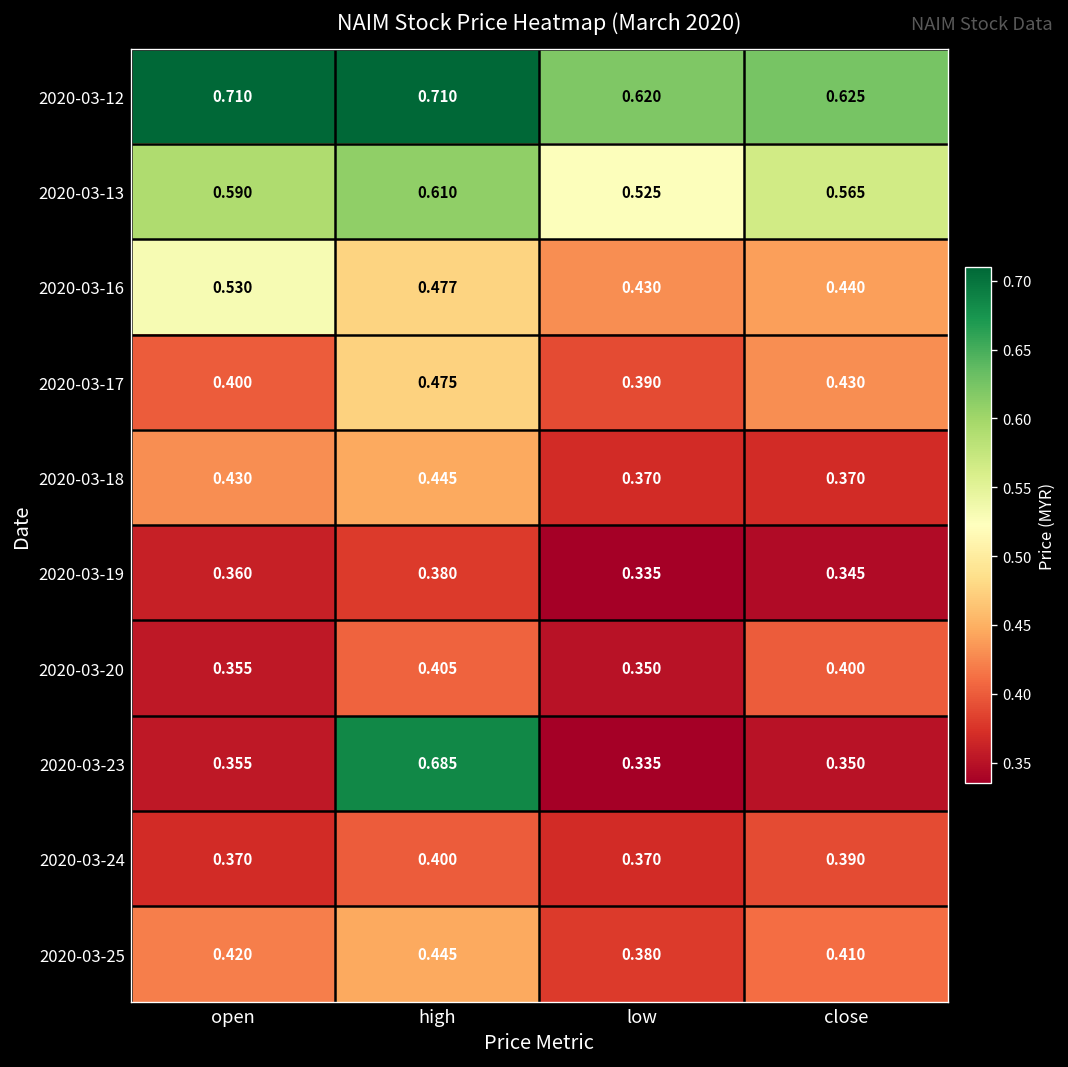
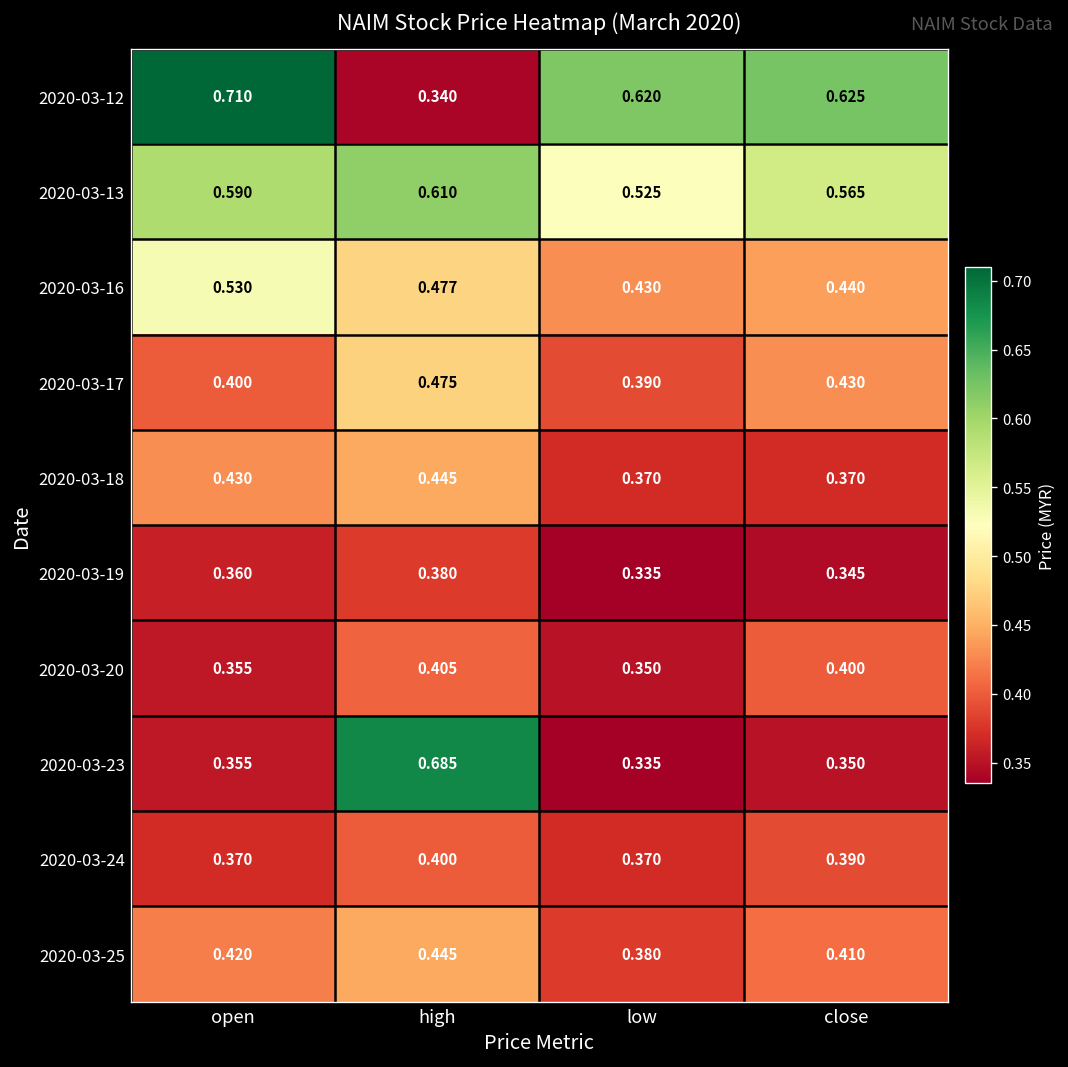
2020-03-12, high: 0.710 -> 0.340
